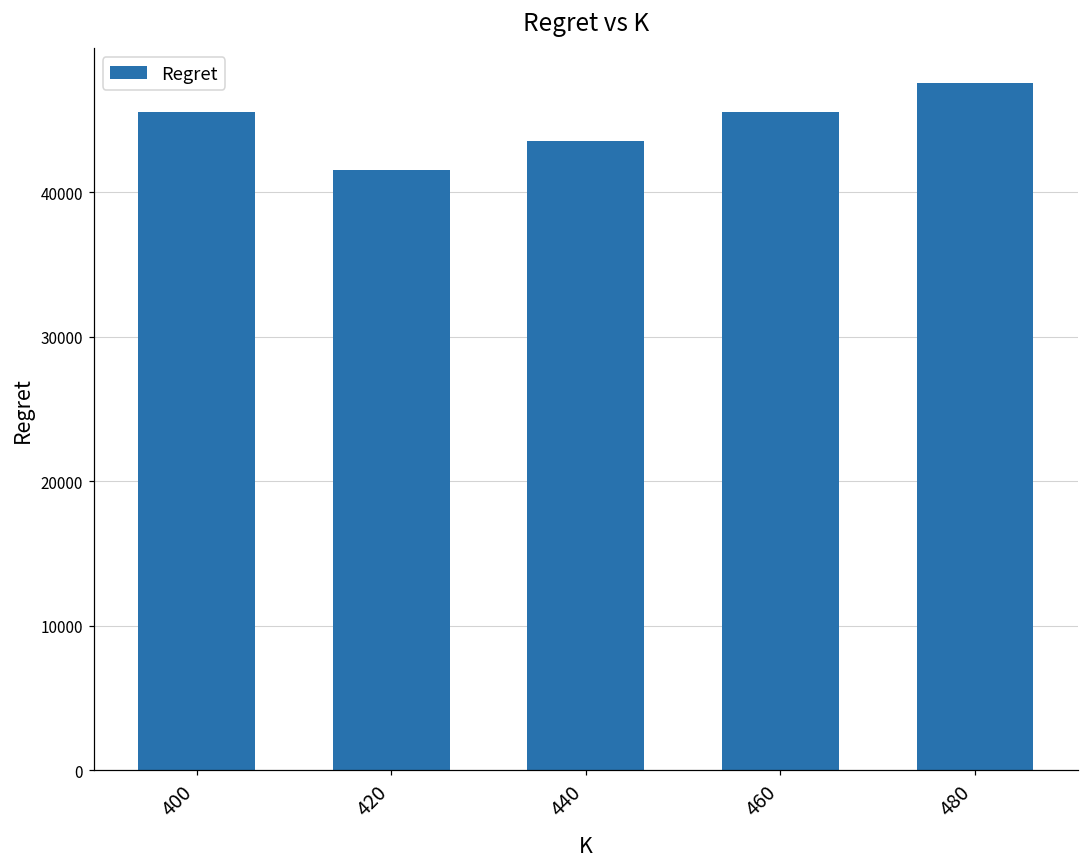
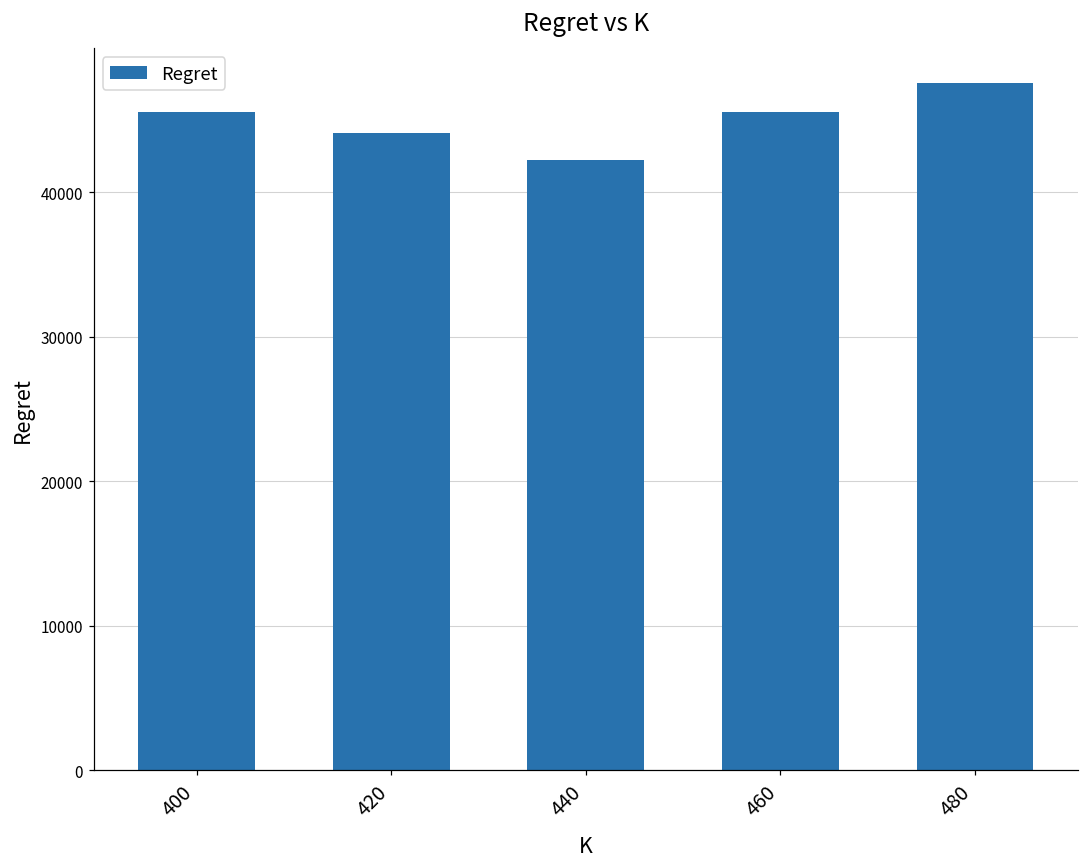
420: 41600 -> 44100
440: 43600 -> 42200
